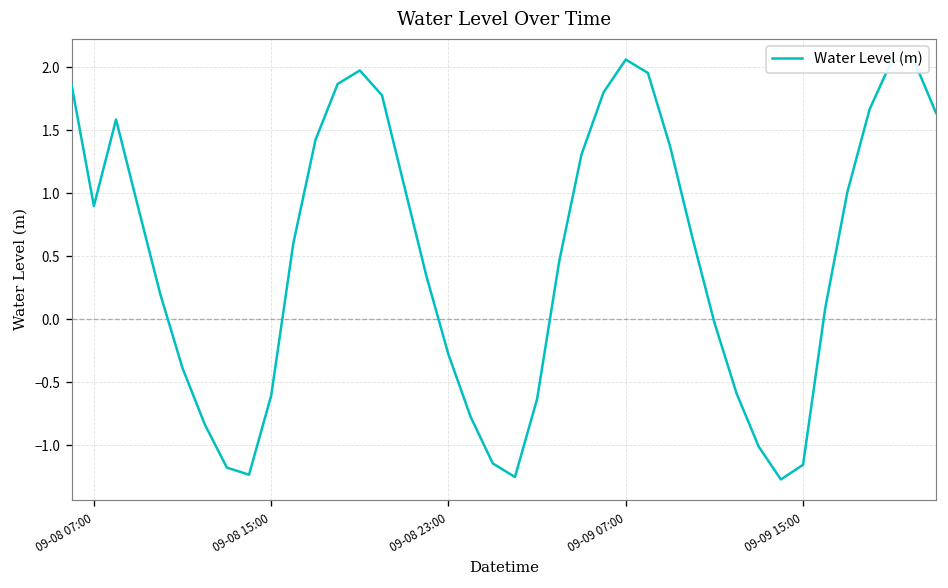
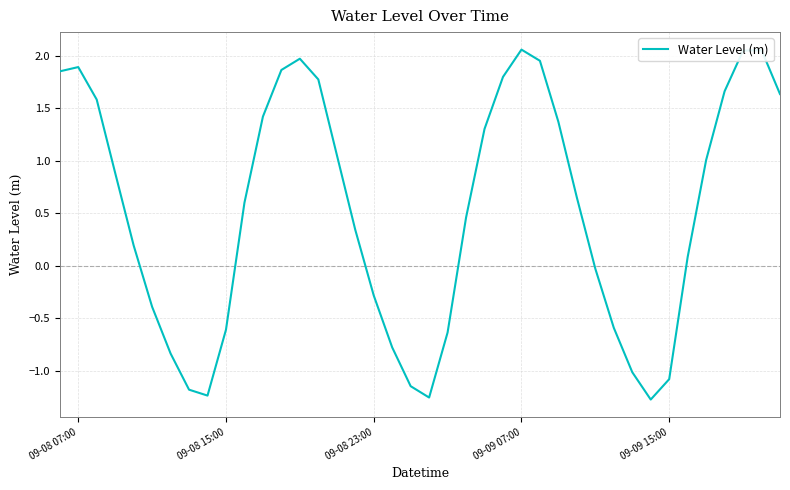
09-08 07:00: 0.90 -> 1.89
09-09 15:00: -1.16 -> -1.08
